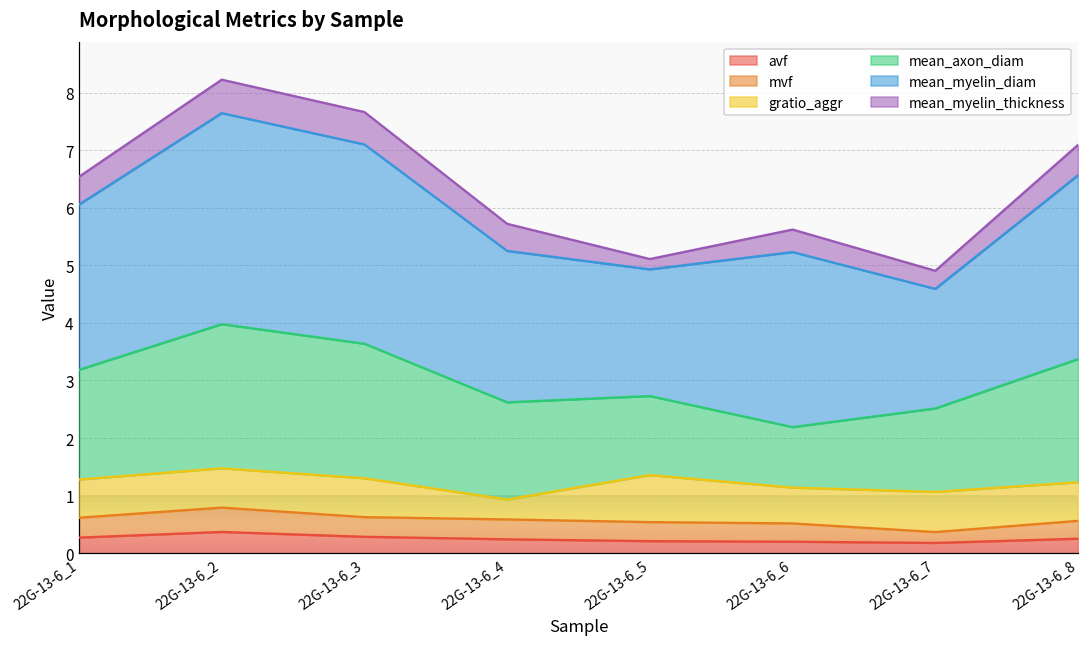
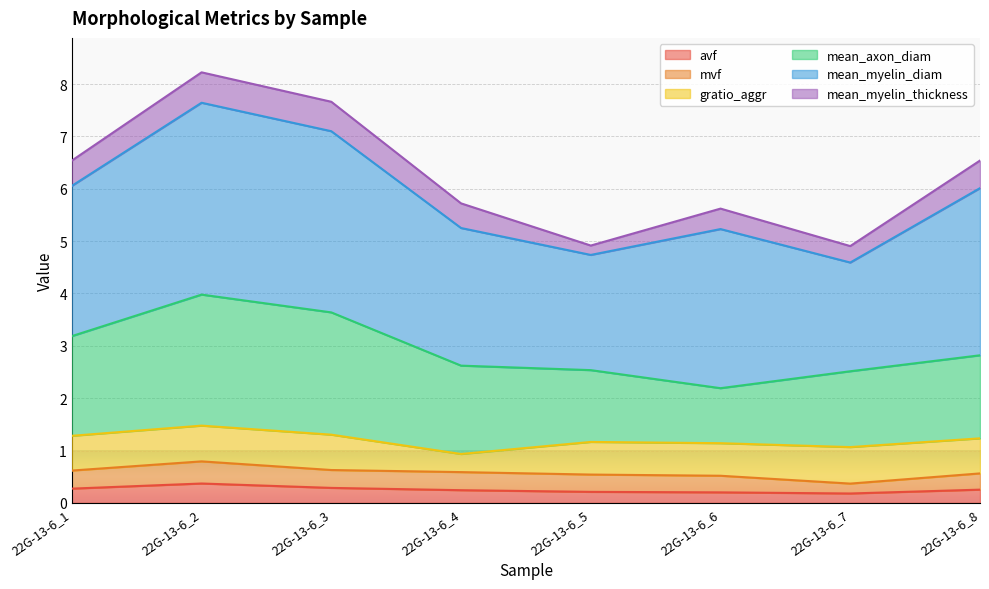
gratio_aggr, 22G-13-6_5: 0.8 -> 0.6
mean_axon_diam, 22G-13-6_8: 2.1 -> 1.6
